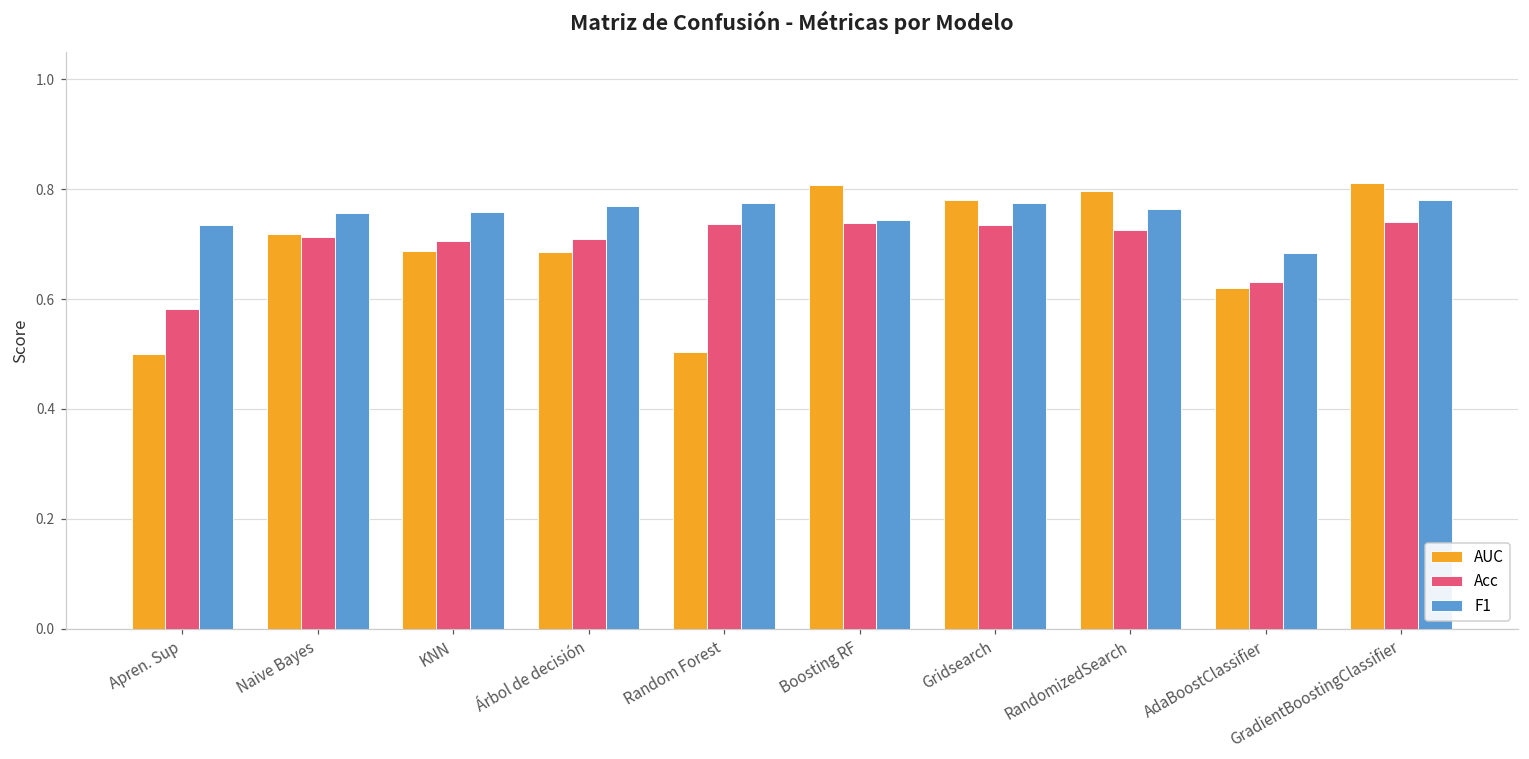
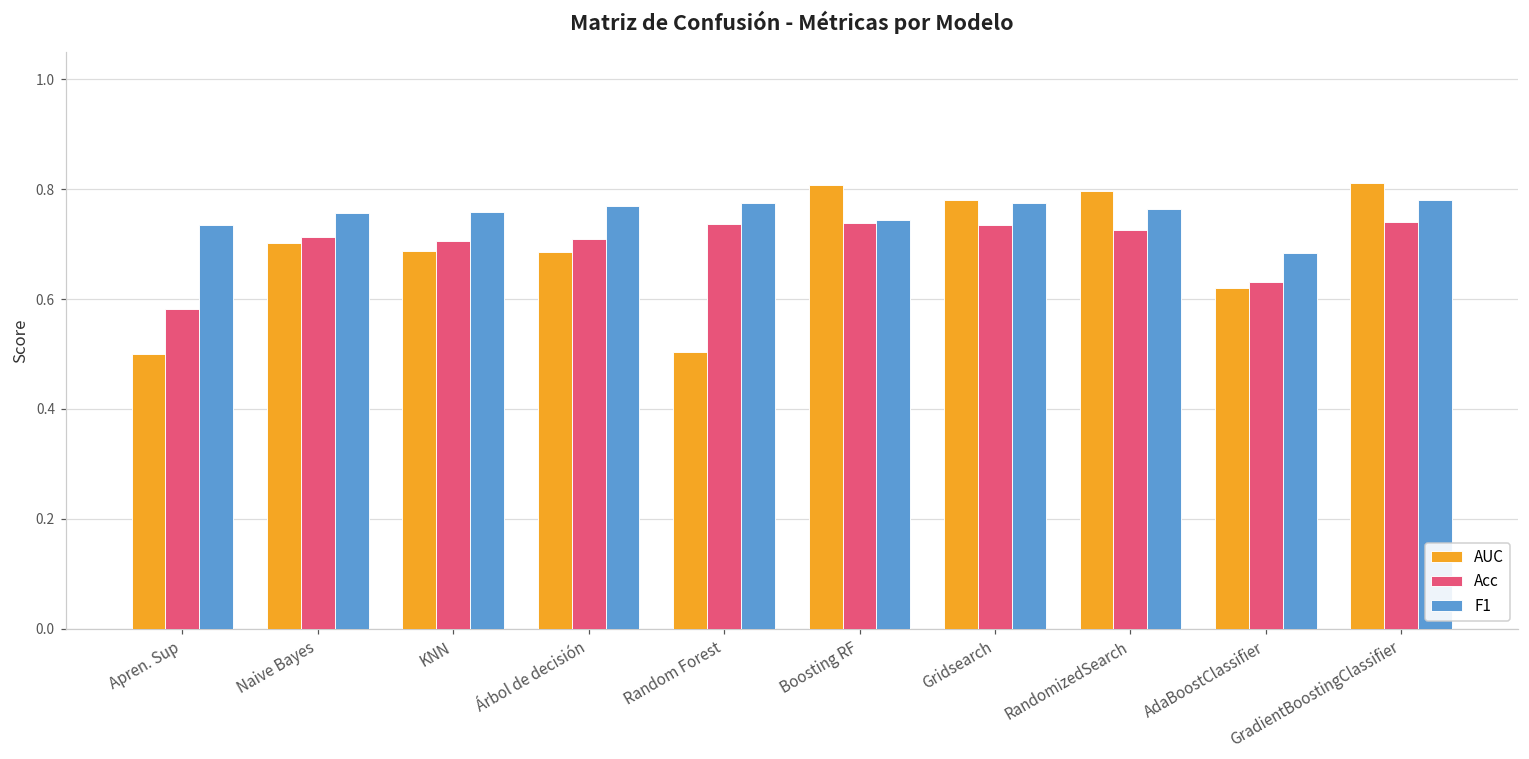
AUC, Naive Bayes: 0.72 -> 0.70
